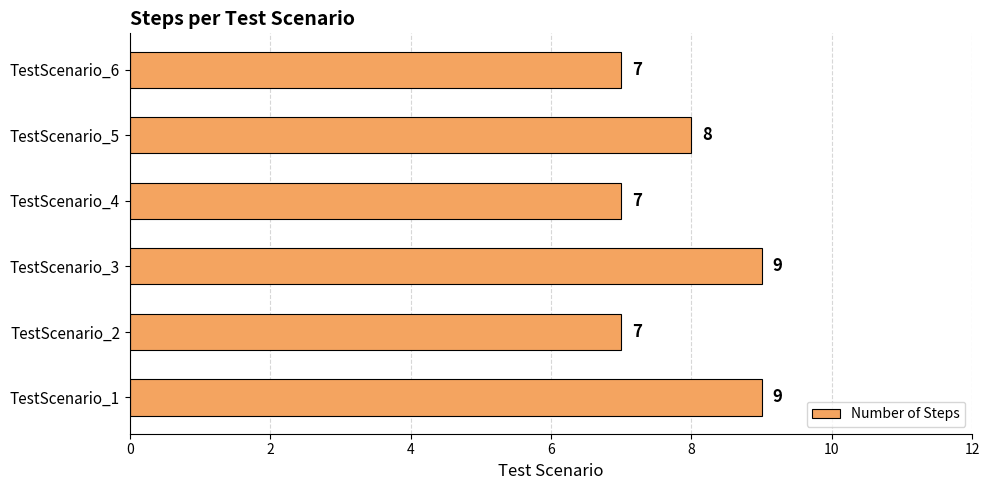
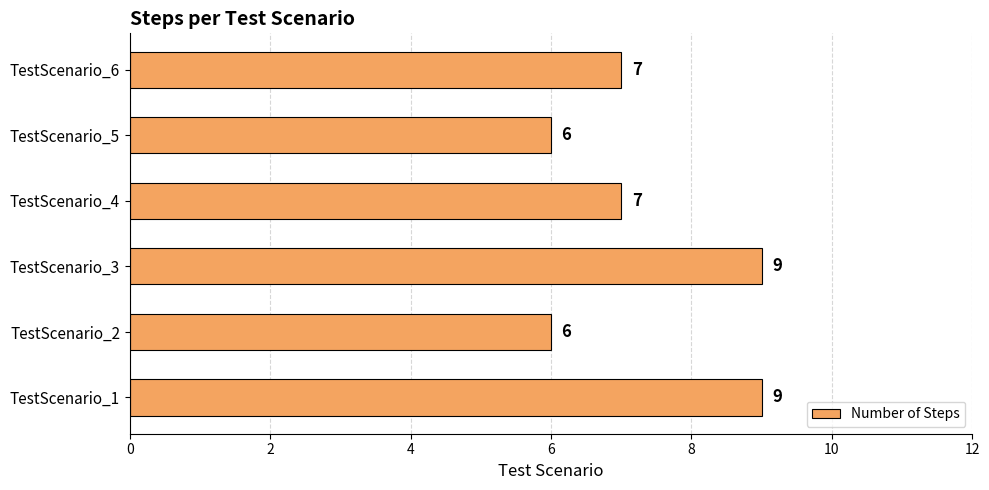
TestScenario_5: 8 -> 6
TestScenario_2: 7 -> 6
